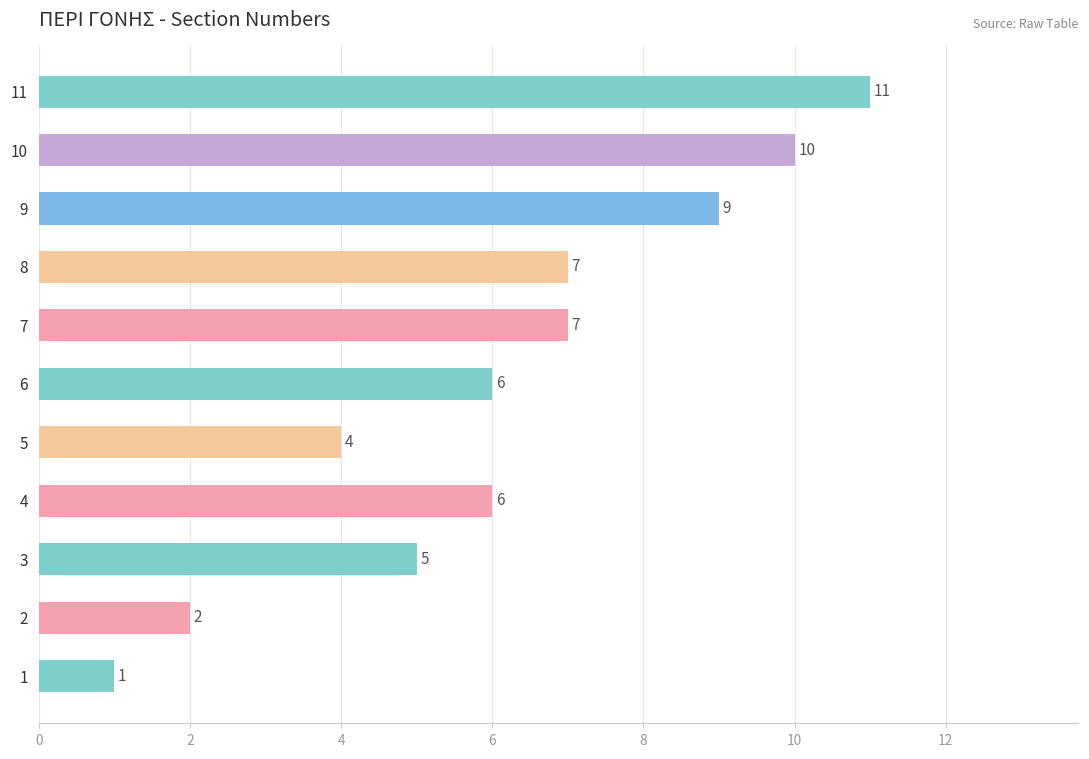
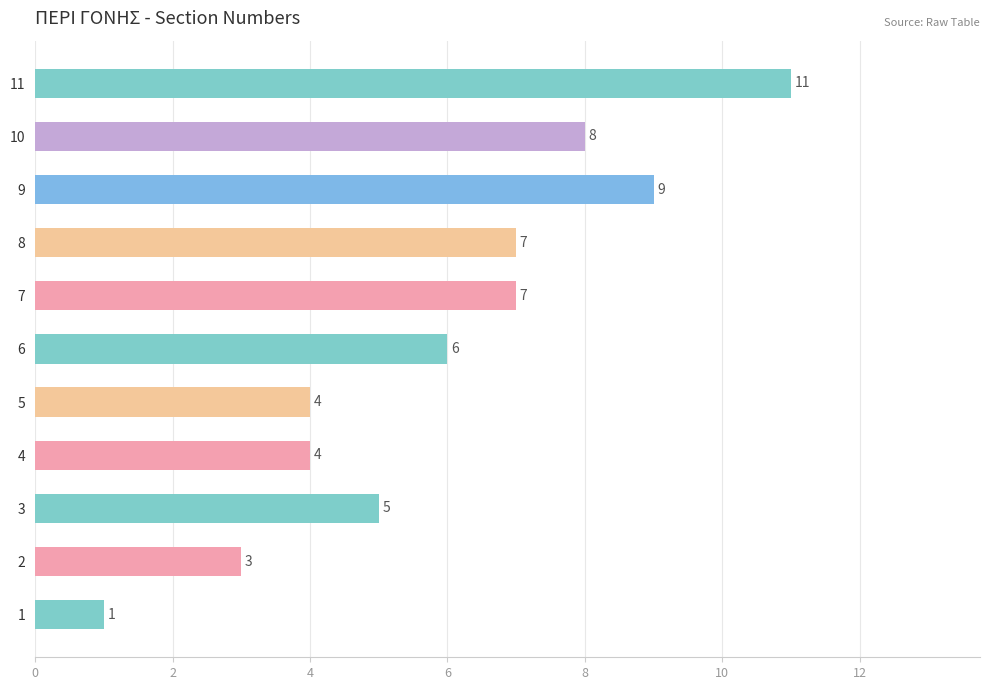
10: 10 -> 8
4: 6 -> 4
2: 2 -> 3
